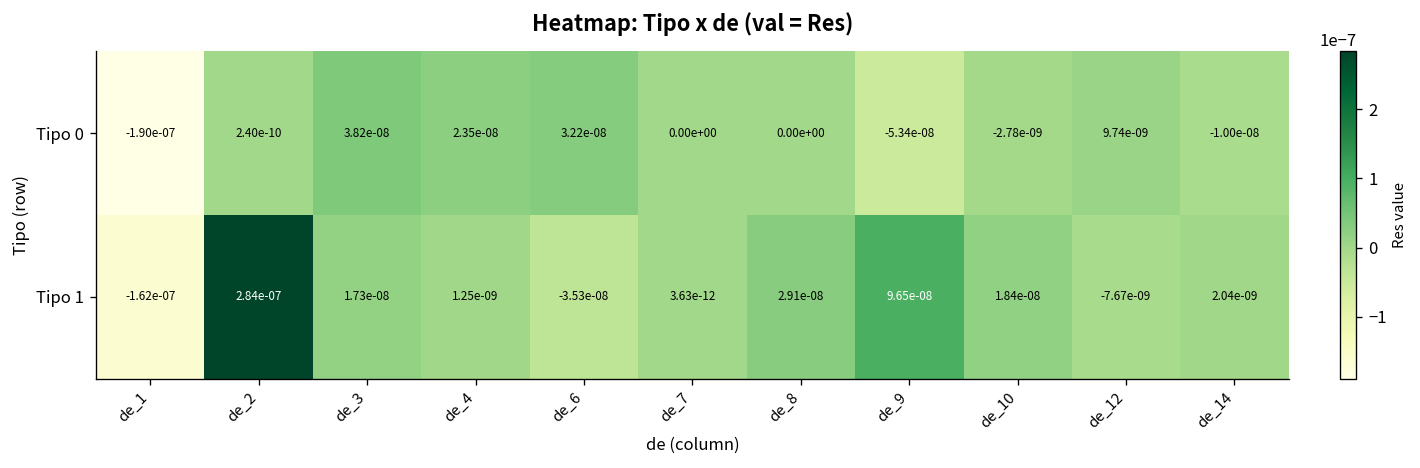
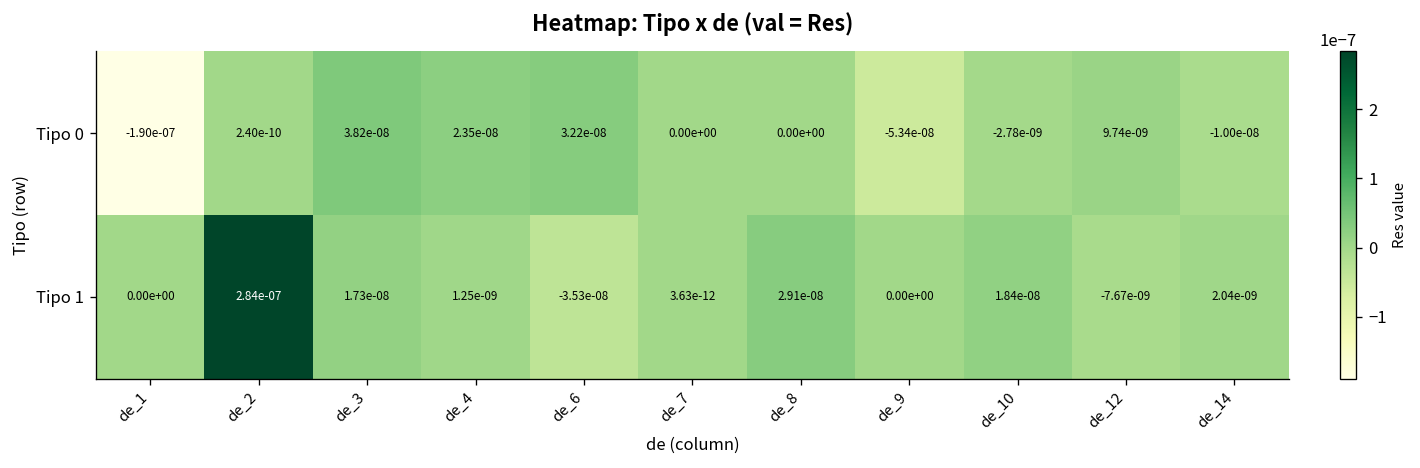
Tipo 1, de_1: -1.62e-07 -> 0.00e+00
Tipo 1, de_9: 9.65e-08 -> 0.00e+00
